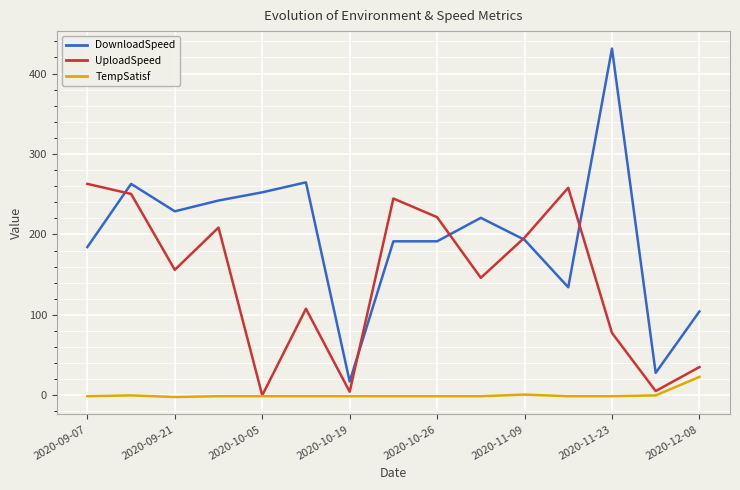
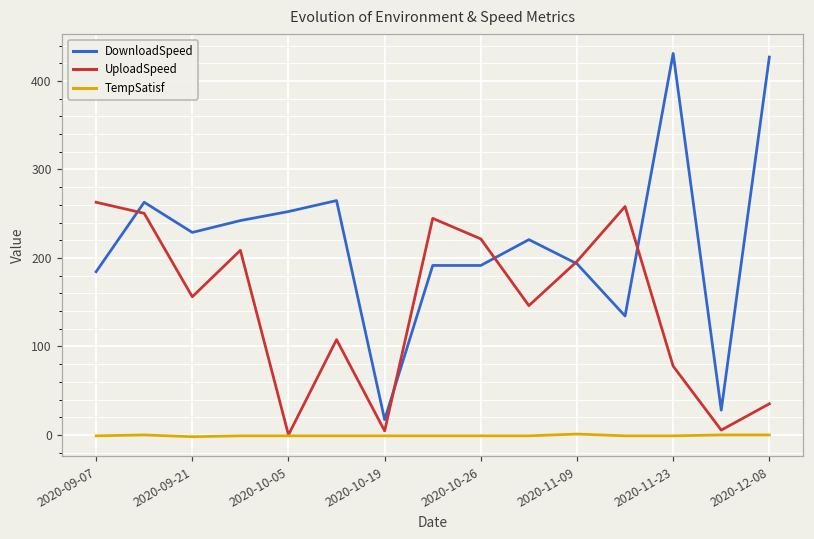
DownloadSpeed, 2020-12-08: 100 -> 430
TempSatisf, 2020-12-08: 20 -> 0
